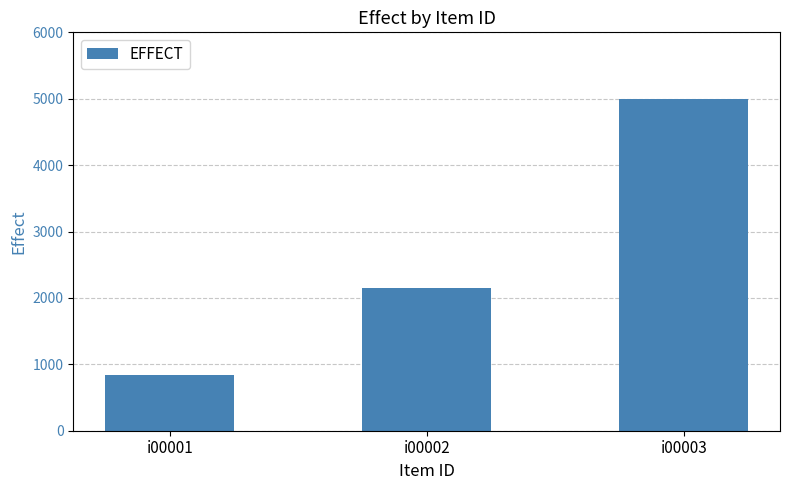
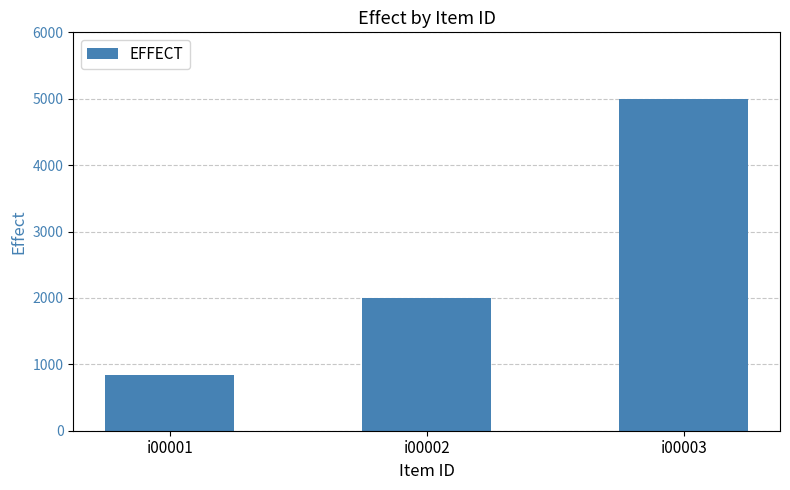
i00002: 2200 -> 2000
